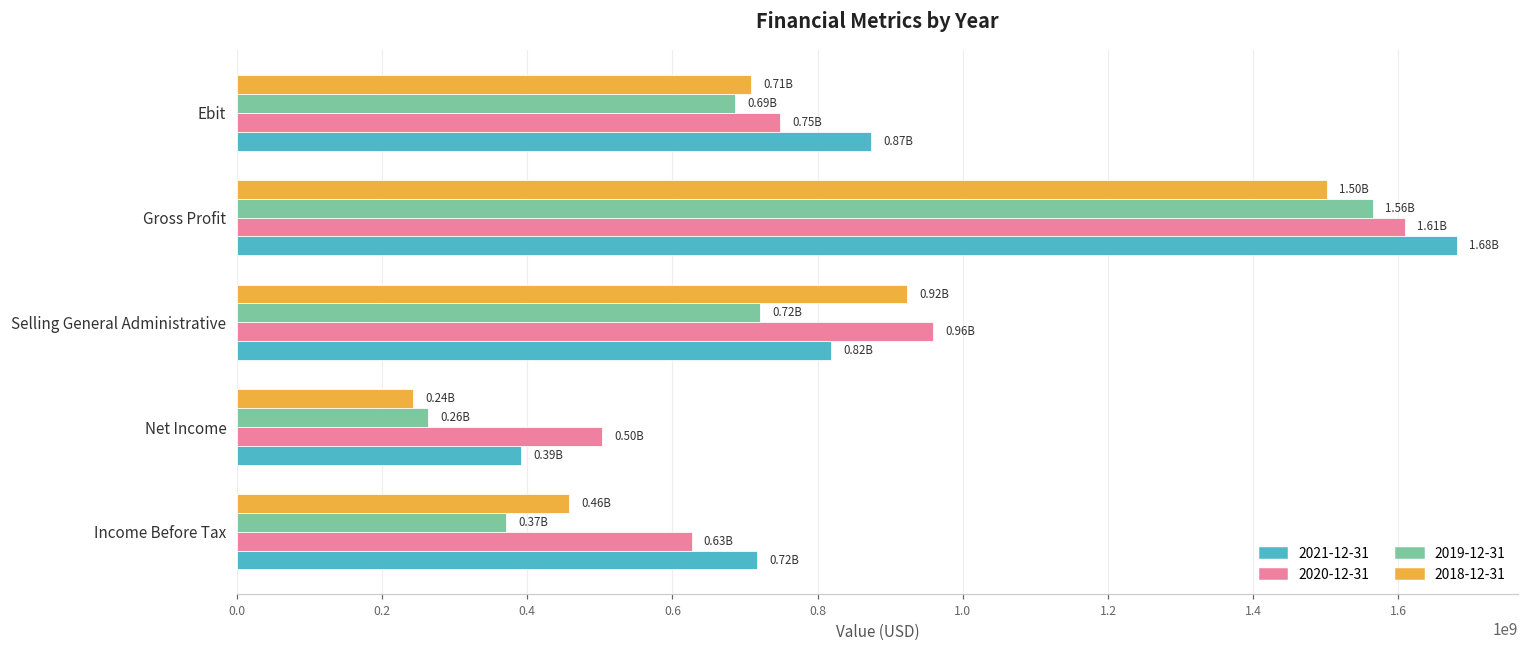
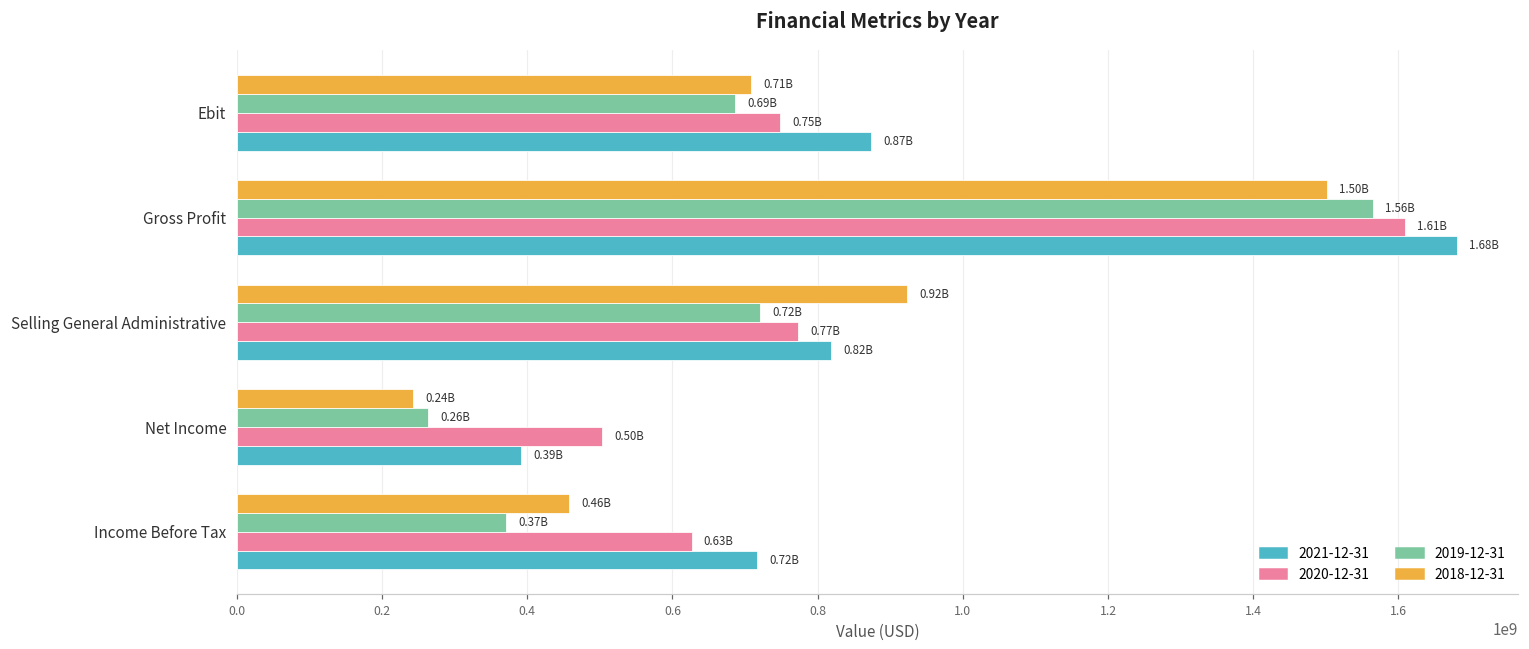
2020-12-31, Selling General Administrative: 0.96B -> 0.77B
